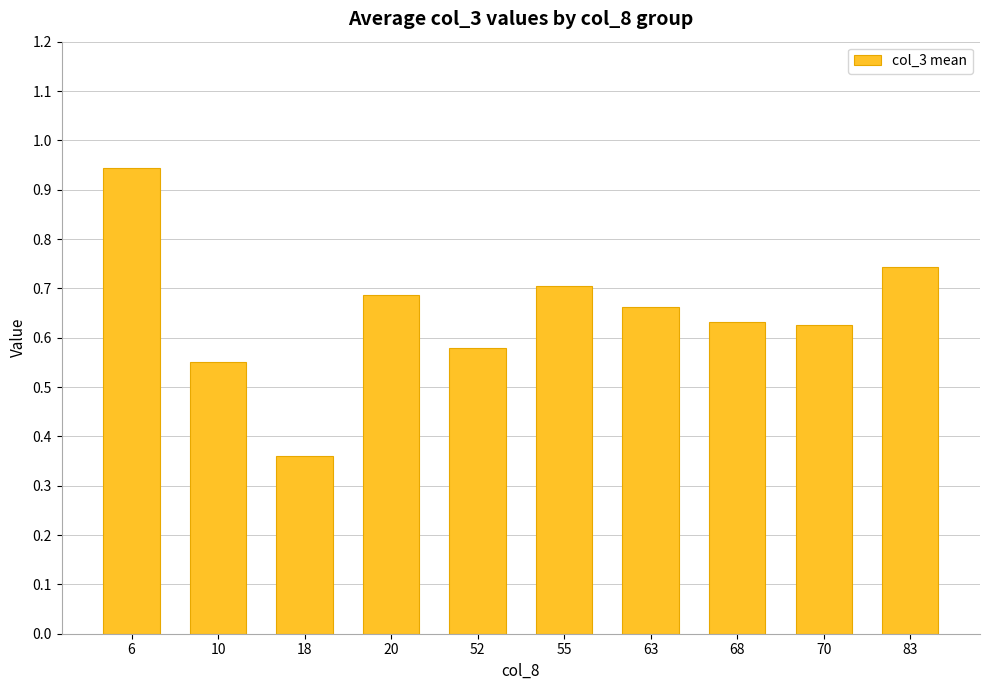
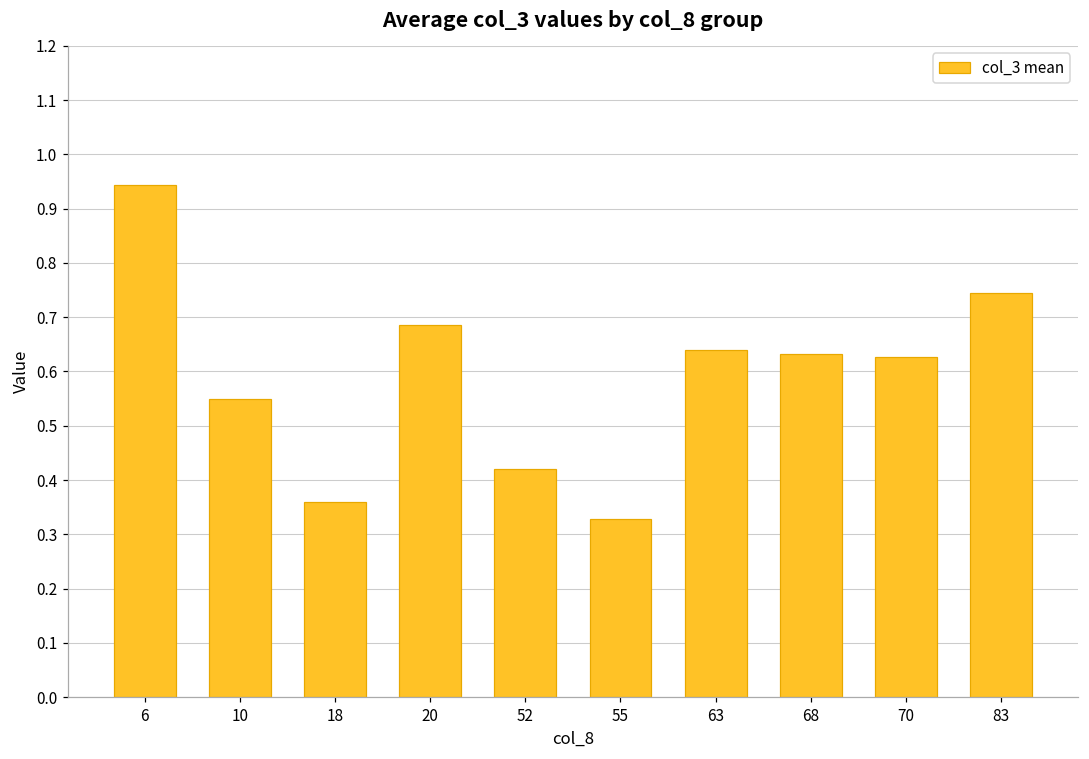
52: 0.58 -> 0.42
55: 0.71 -> 0.33
63: 0.66 -> 0.64
